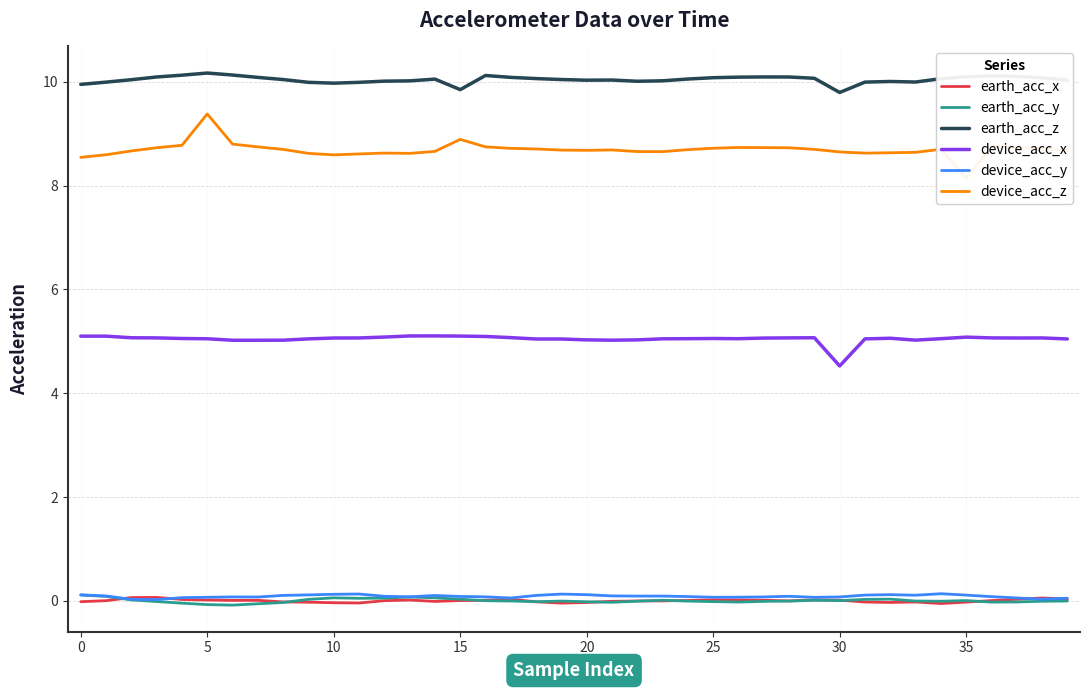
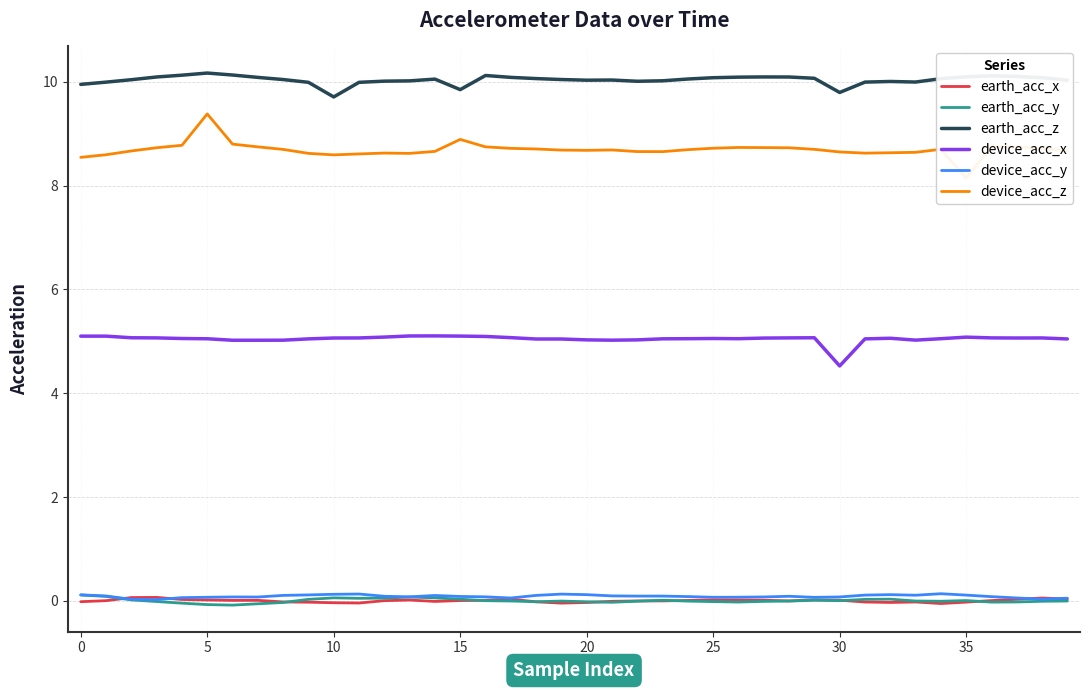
earth_acc_z, 10: 10.0 -> 9.7
